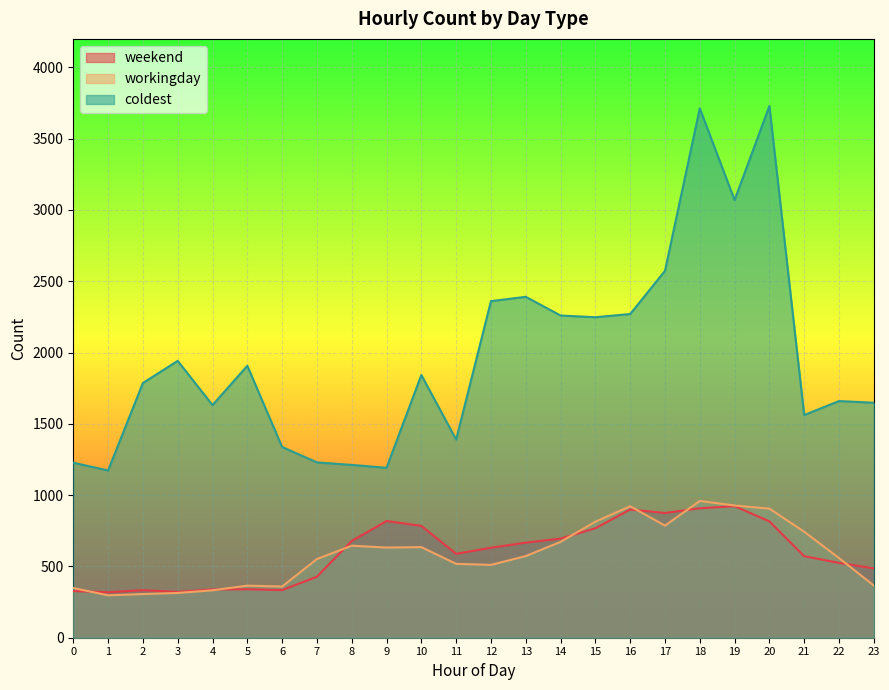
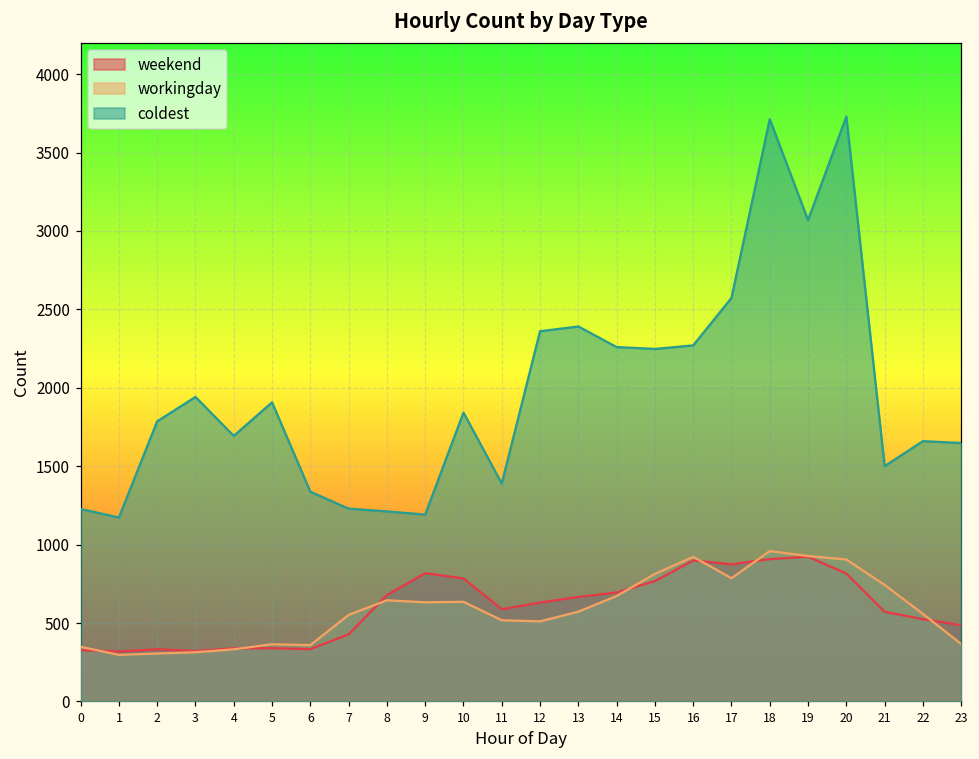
coldest, 4: 1630 -> 1690
coldest, 21: 1560 -> 1500
